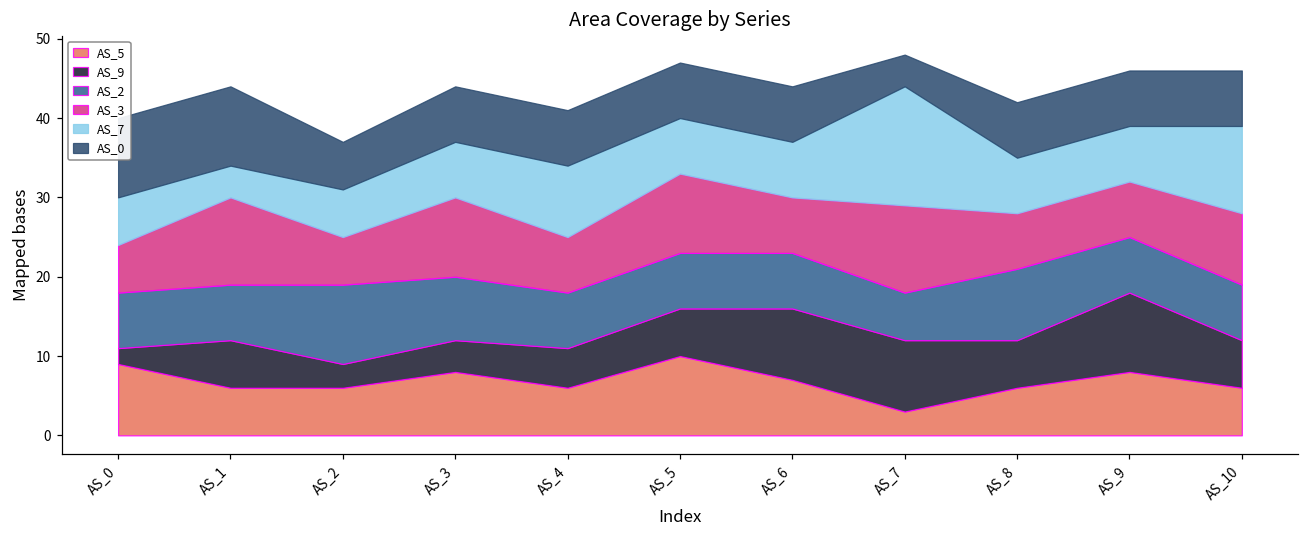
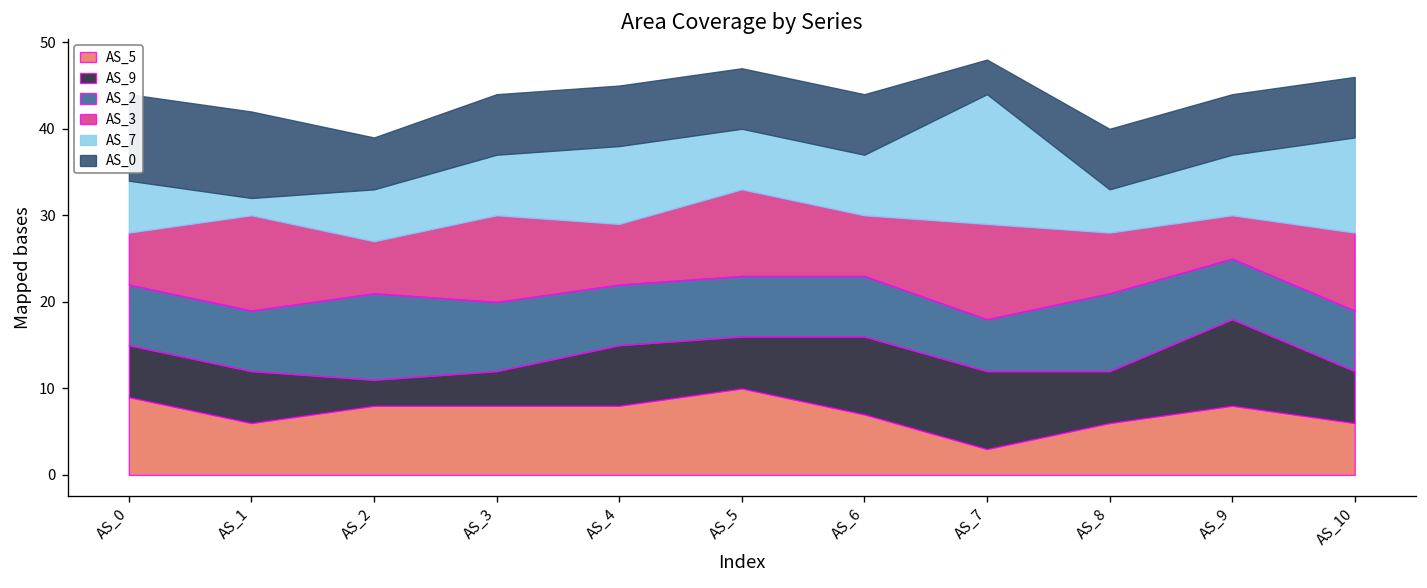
AS_9, AS_0: 2 -> 6
AS_7, AS_1: 4 -> 2
AS_5, AS_2: 6 -> 8
AS_5, AS_4: 6 -> 8
AS_9, AS_4: 5 -> 7
AS_7, AS_8: 7 -> 5
AS_3, AS_9: 7 -> 5
